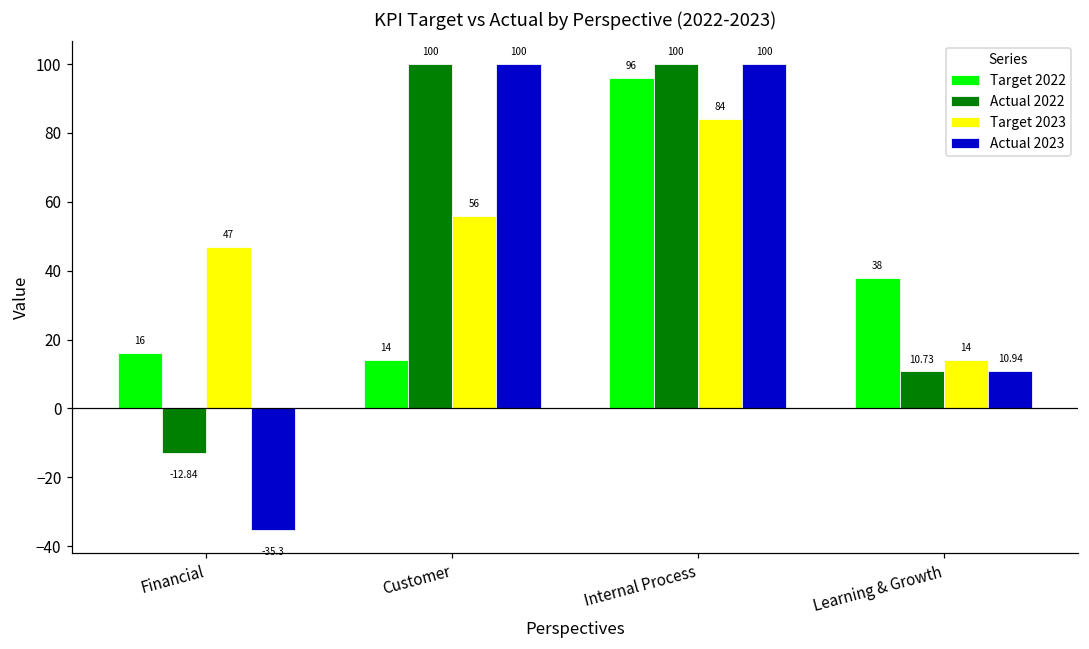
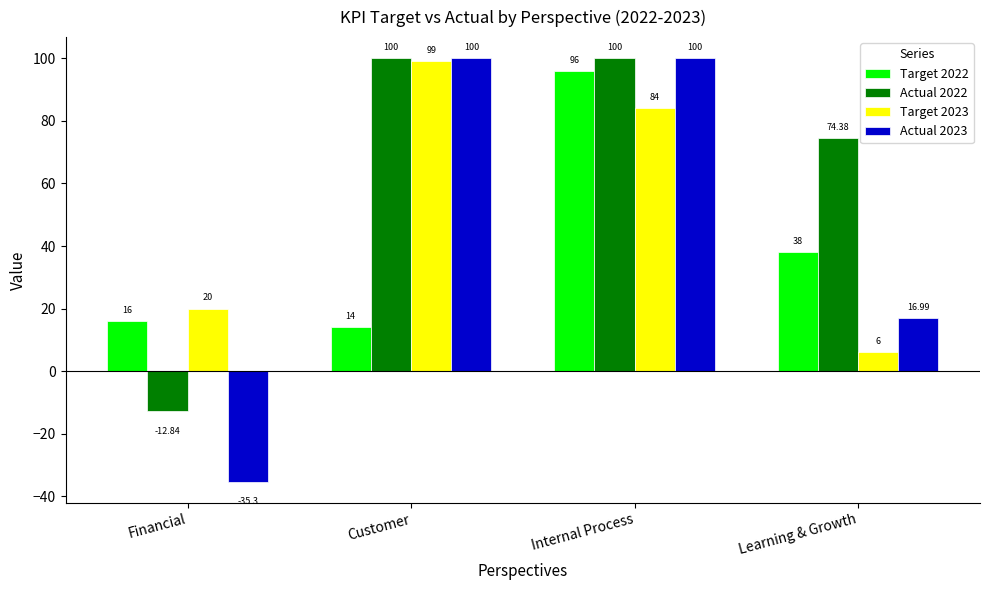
Target 2023, Financial: 47 -> 20
Target 2023, Customer: 56 -> 99
Actual 2022, Learning & Growth: 10.73 -> 74.38
Target 2023, Learning & Growth: 14 -> 6
Actual 2023, Learning & Growth: 10.94 -> 16.99
